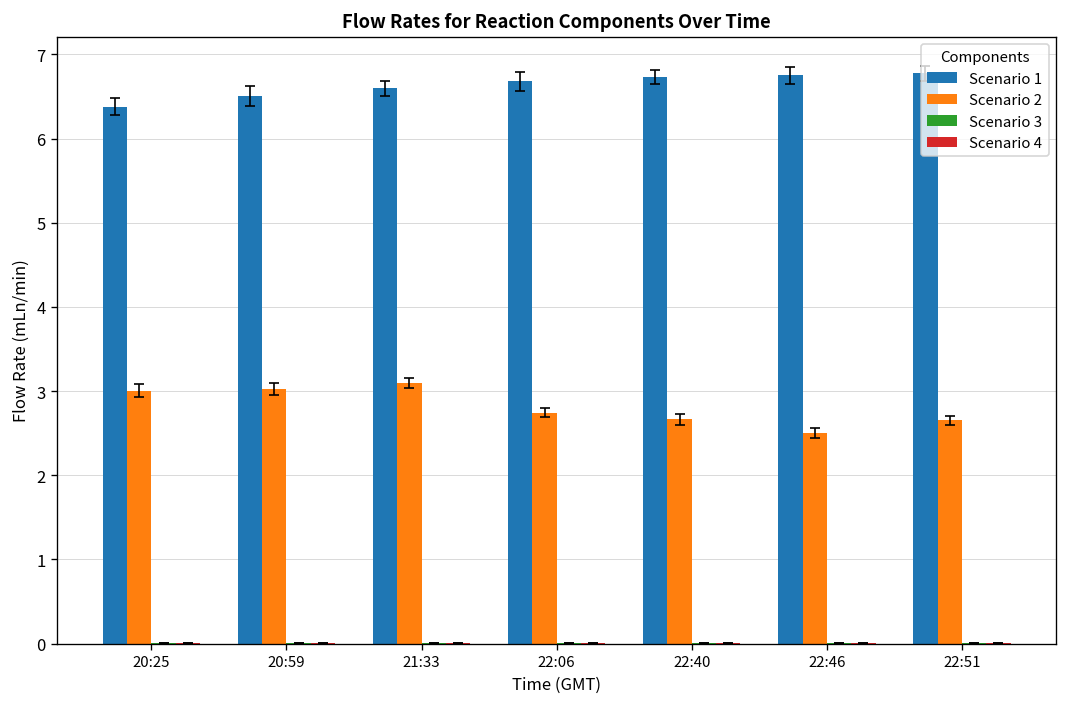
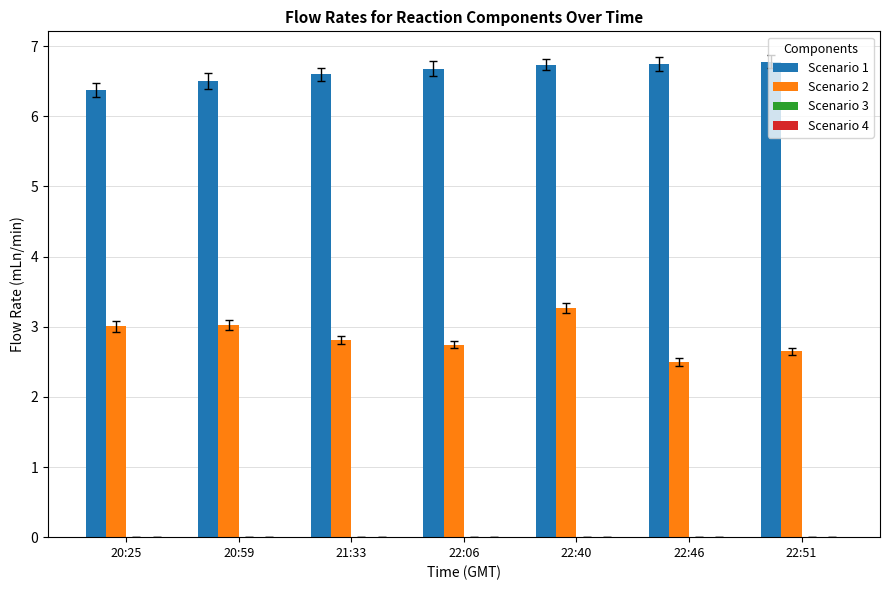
Scenario 2, 21:33: 3.1 -> 2.8
Scenario 2, 22:40: 2.7 -> 3.3
